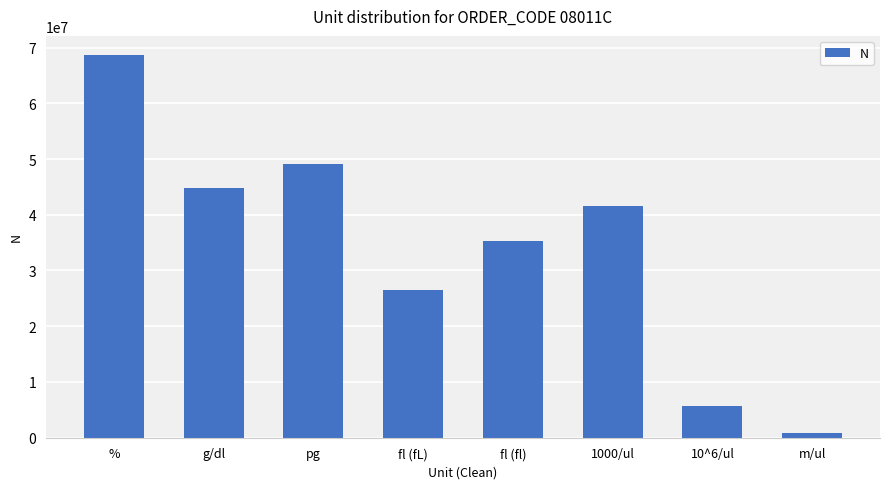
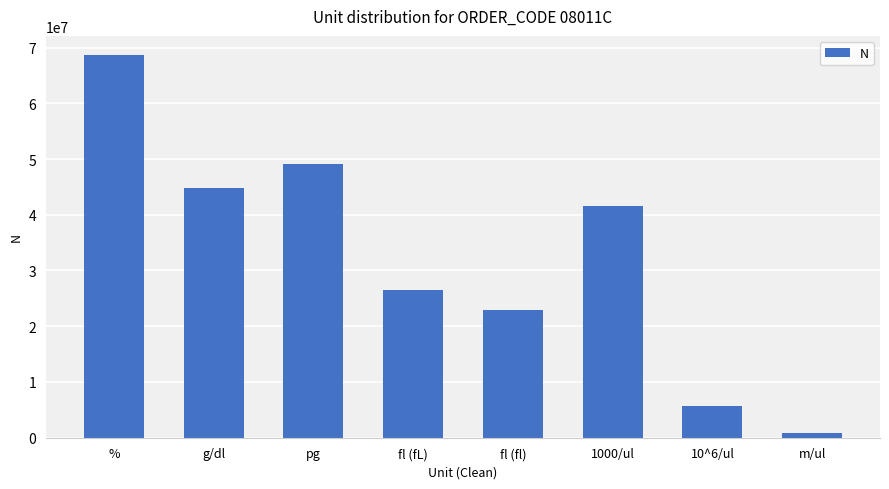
fl (fl): 35000000 -> 23000000
